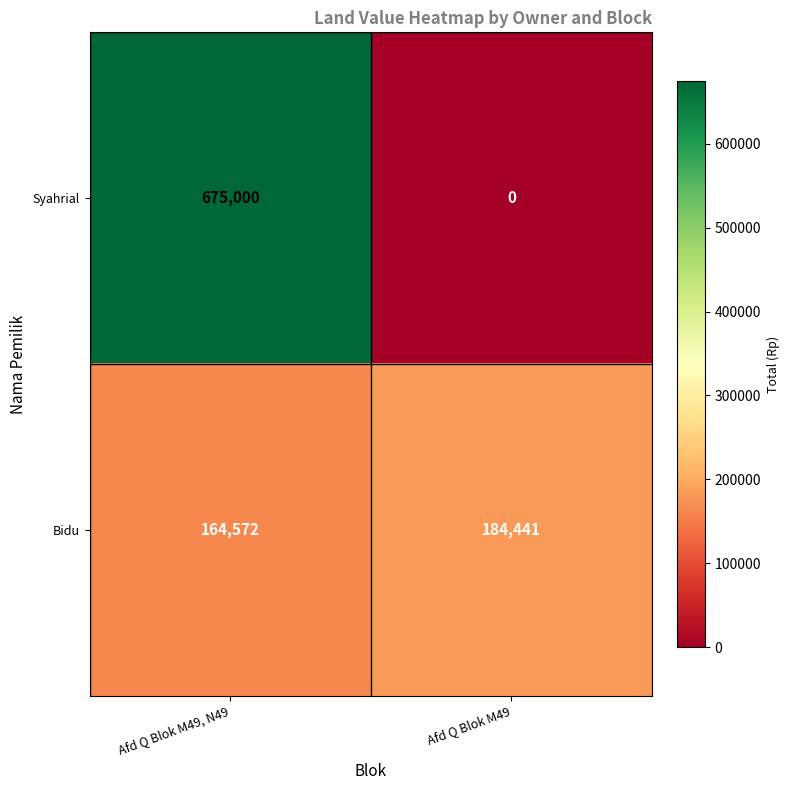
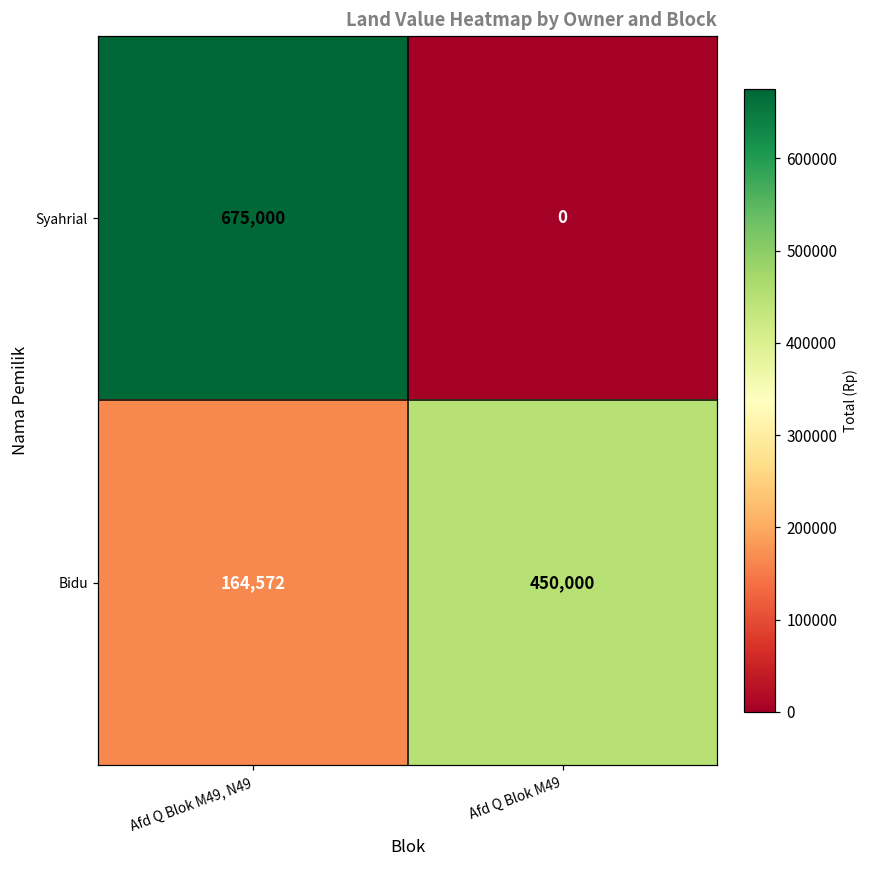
Bidu, Afd Q Blok M49: 184,441 -> 450,000
